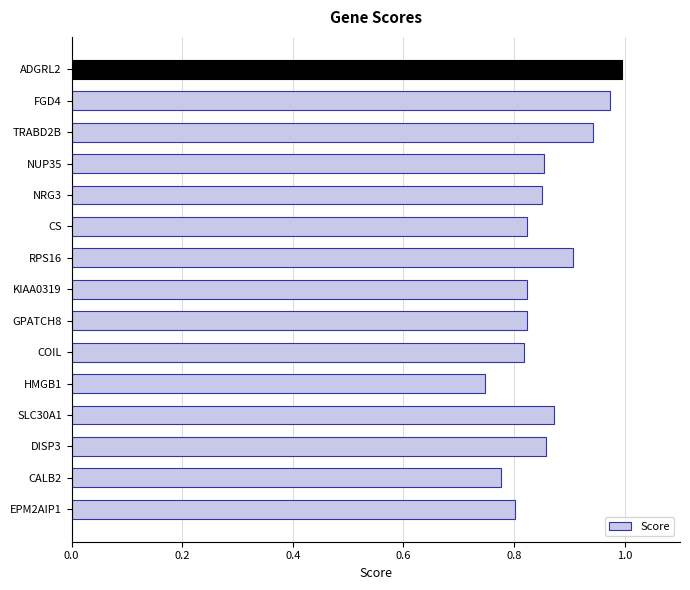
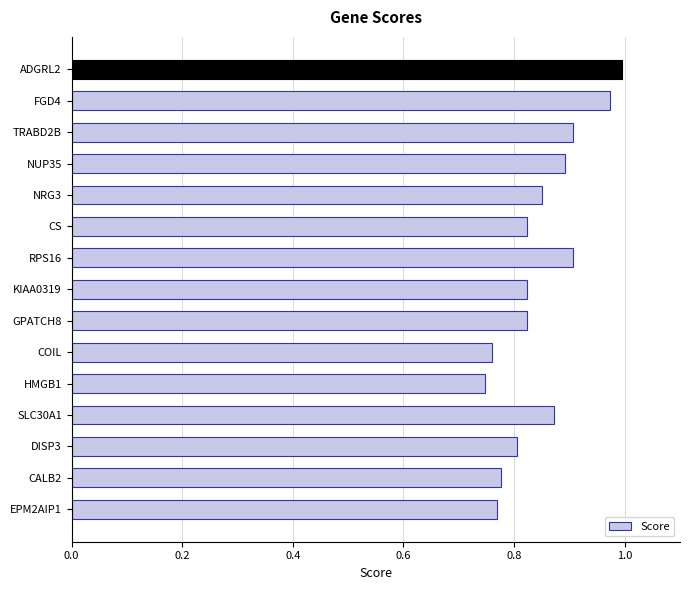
TRABD2B: 0.94 -> 0.91
NUP35: 0.85 -> 0.89
COIL: 0.82 -> 0.76
DISP3: 0.86 -> 0.81
EPM2AIP1: 0.80 -> 0.77
